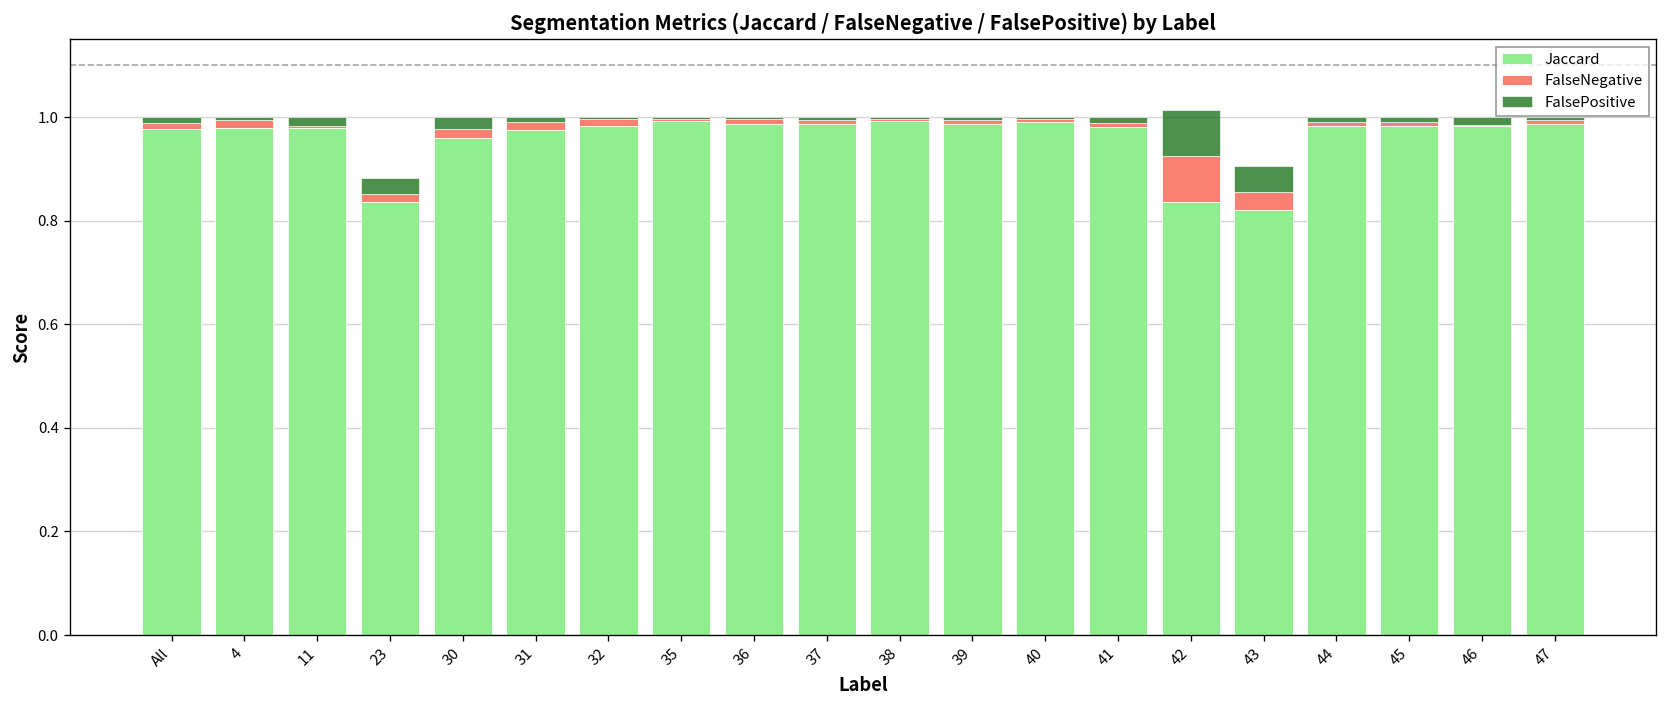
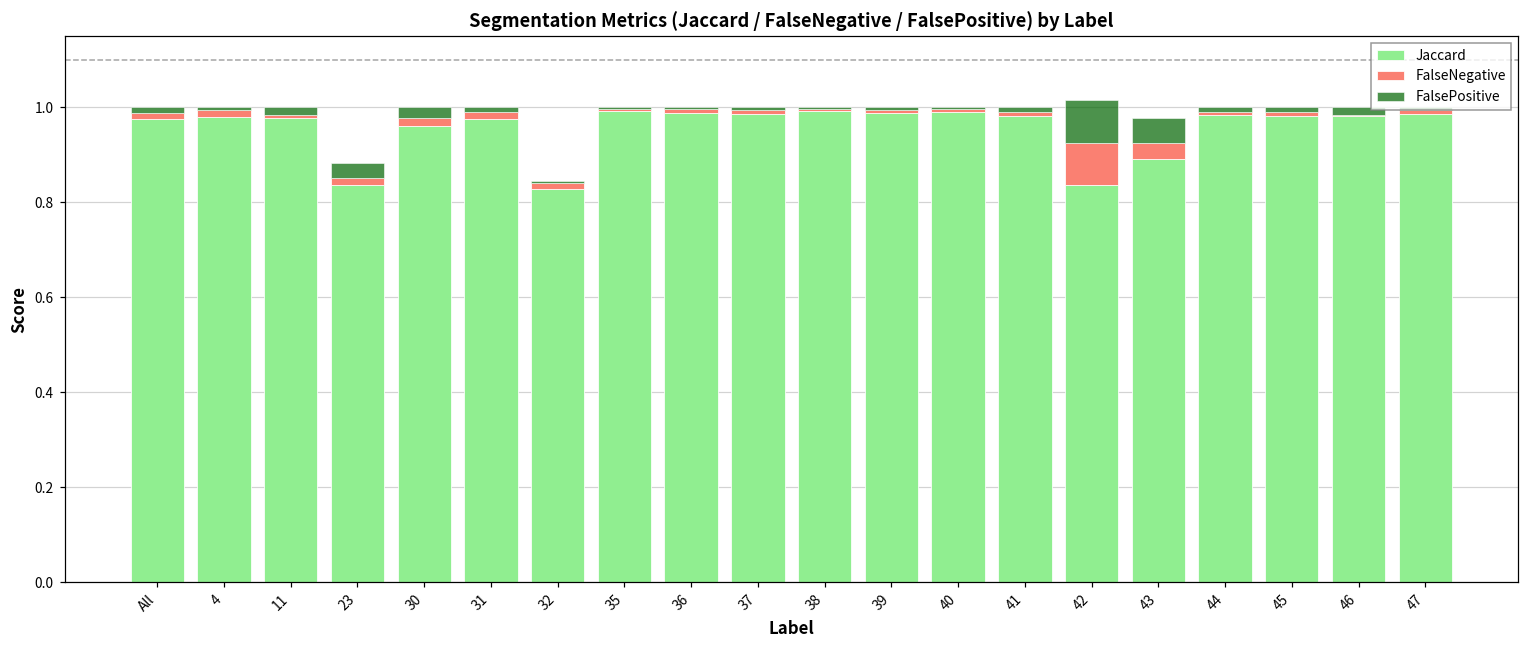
Jaccard, 32: 0.98 -> 0.83
Jaccard, 43: 0.82 -> 0.89
